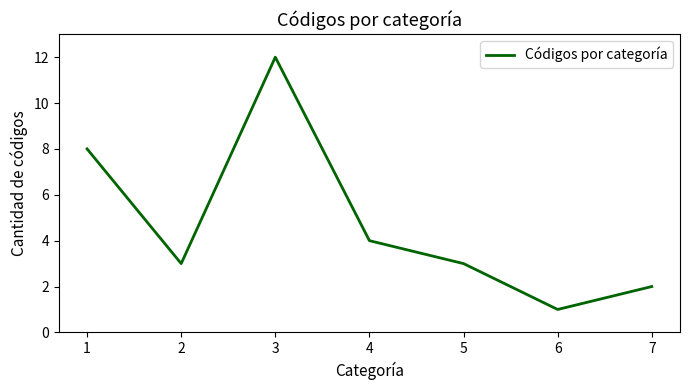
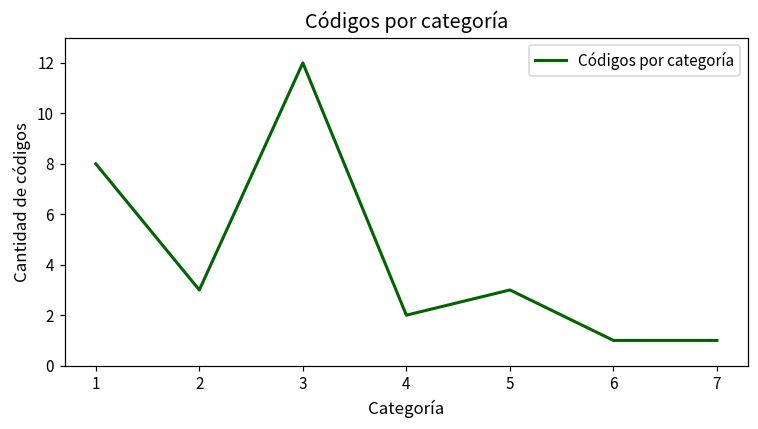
4: 4 -> 2
7: 2 -> 1
